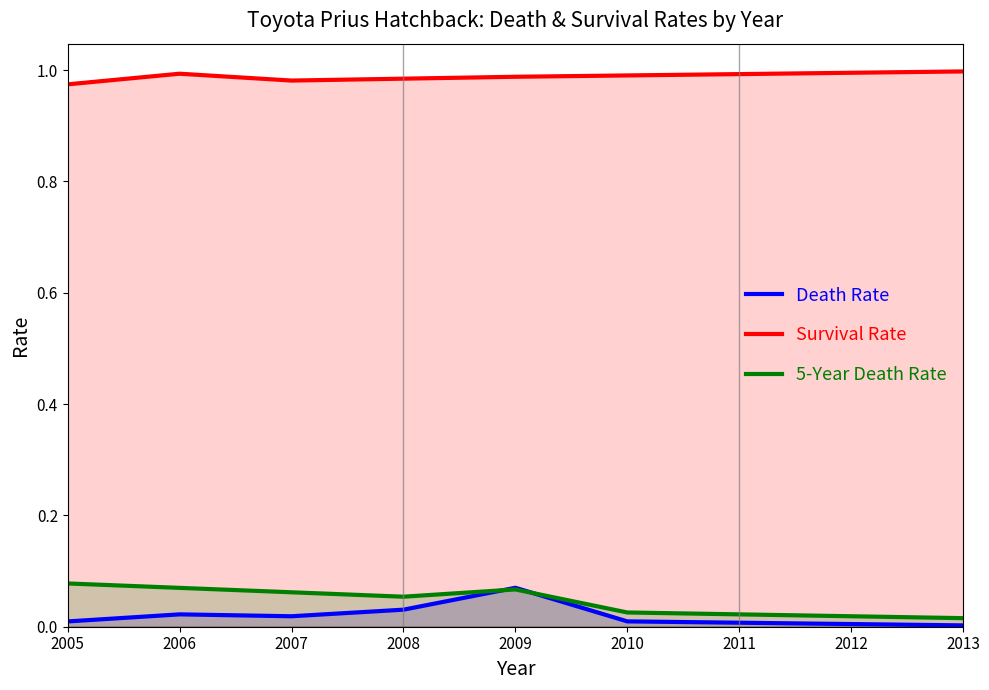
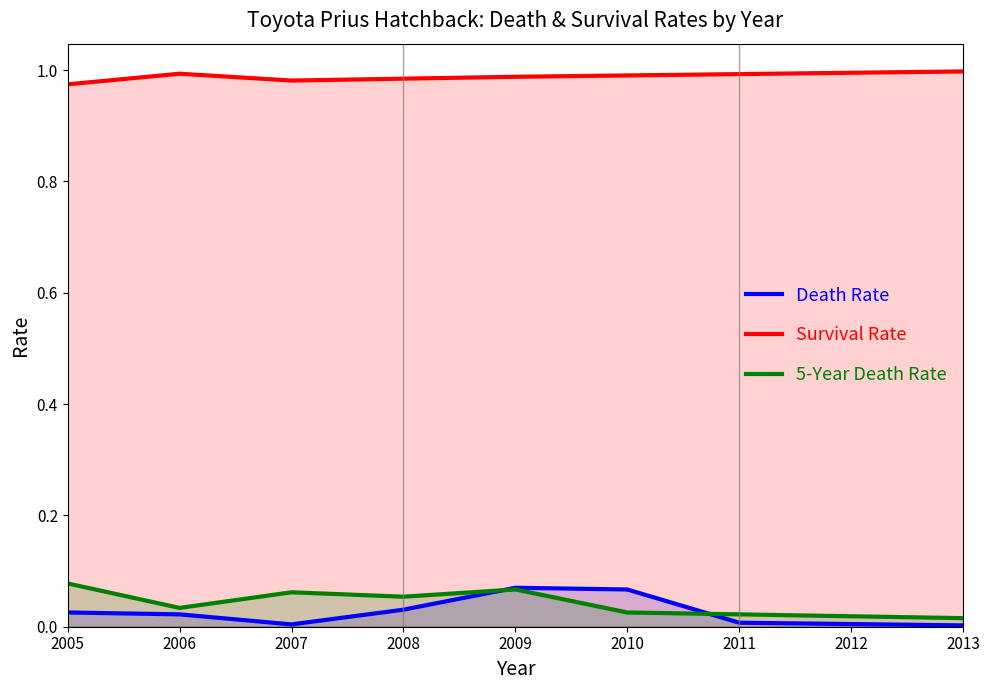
Death Rate, 2005: 0.01 -> 0.03
5-Year Death Rate, 2006: 0.07 -> 0.03
Death Rate, 2007: 0.02 -> 0.00
Death Rate, 2010: 0.01 -> 0.07
